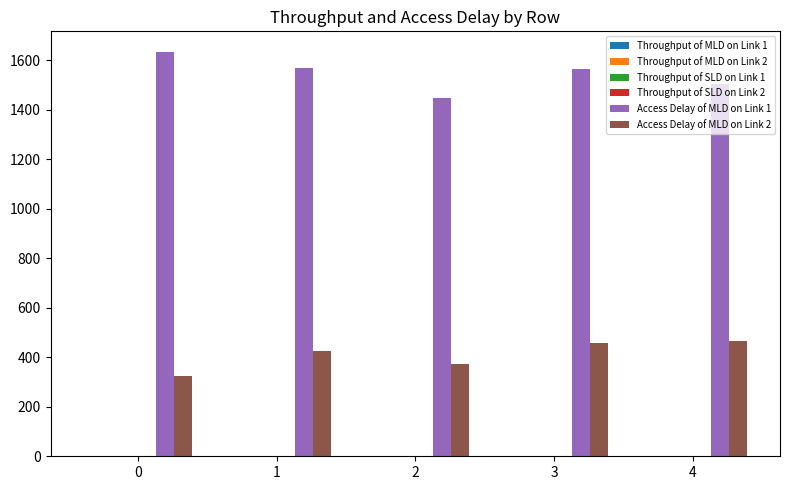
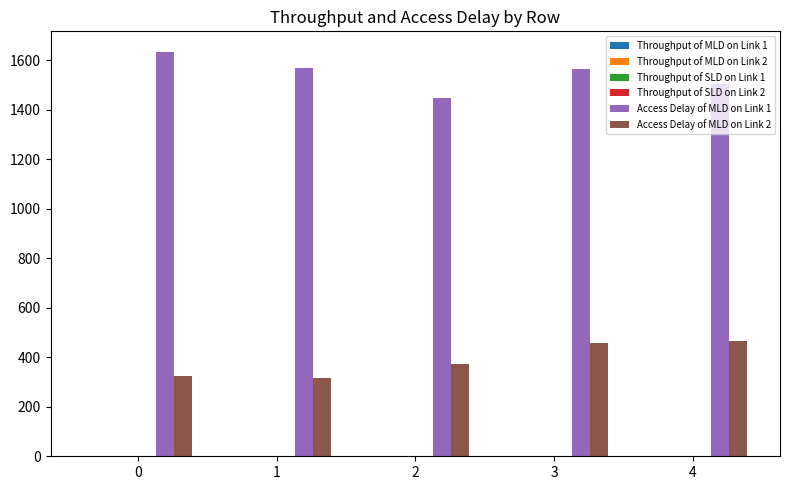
Access Delay of MLD on Link 2, 1: 430 -> 320
